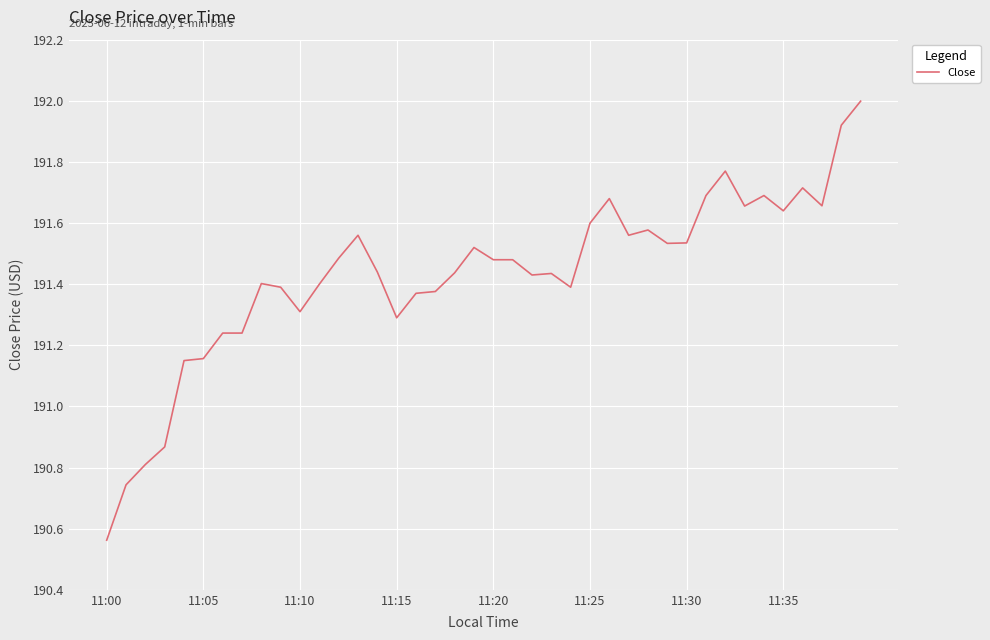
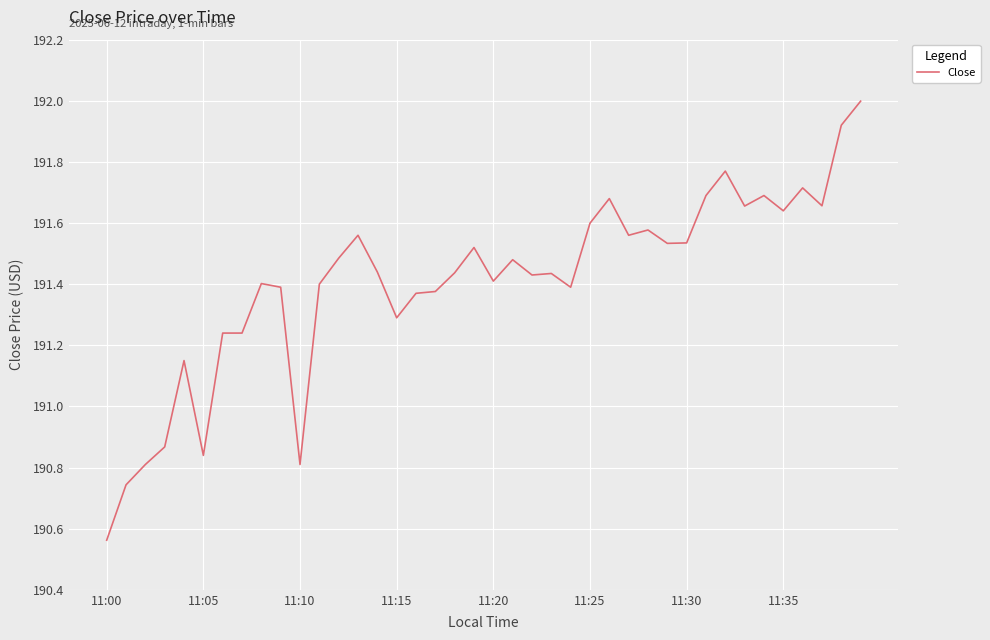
11:05: 191.16 -> 190.84
11:10: 191.31 -> 190.81
11:20: 191.48 -> 191.41
